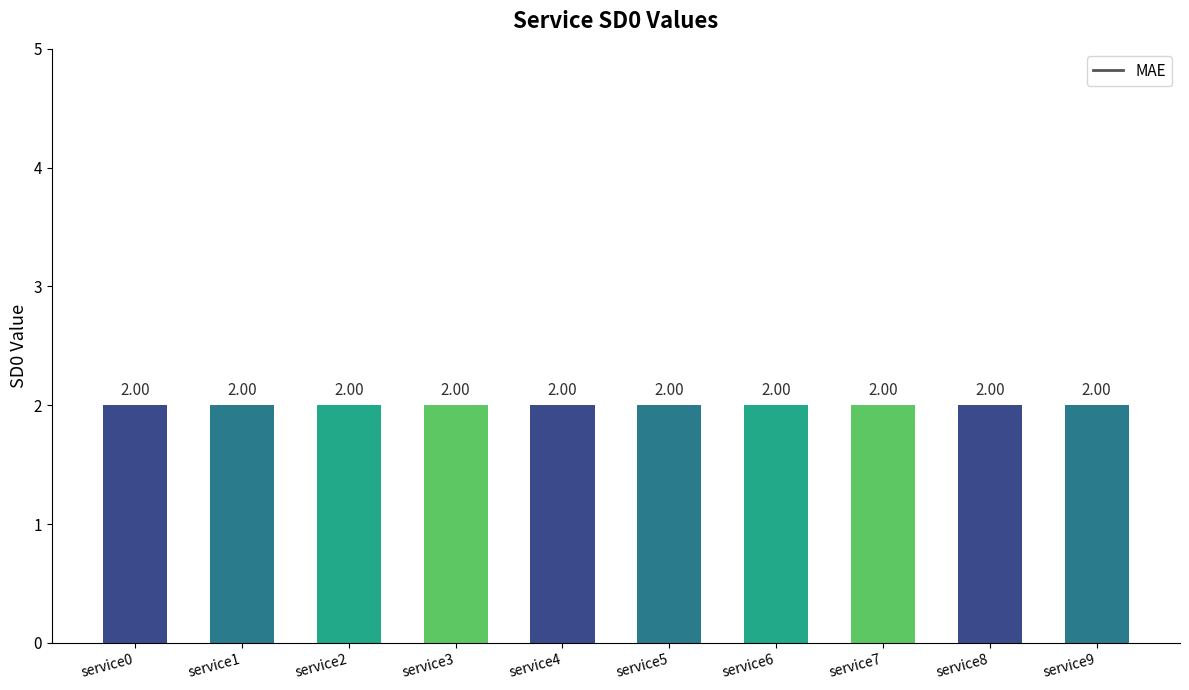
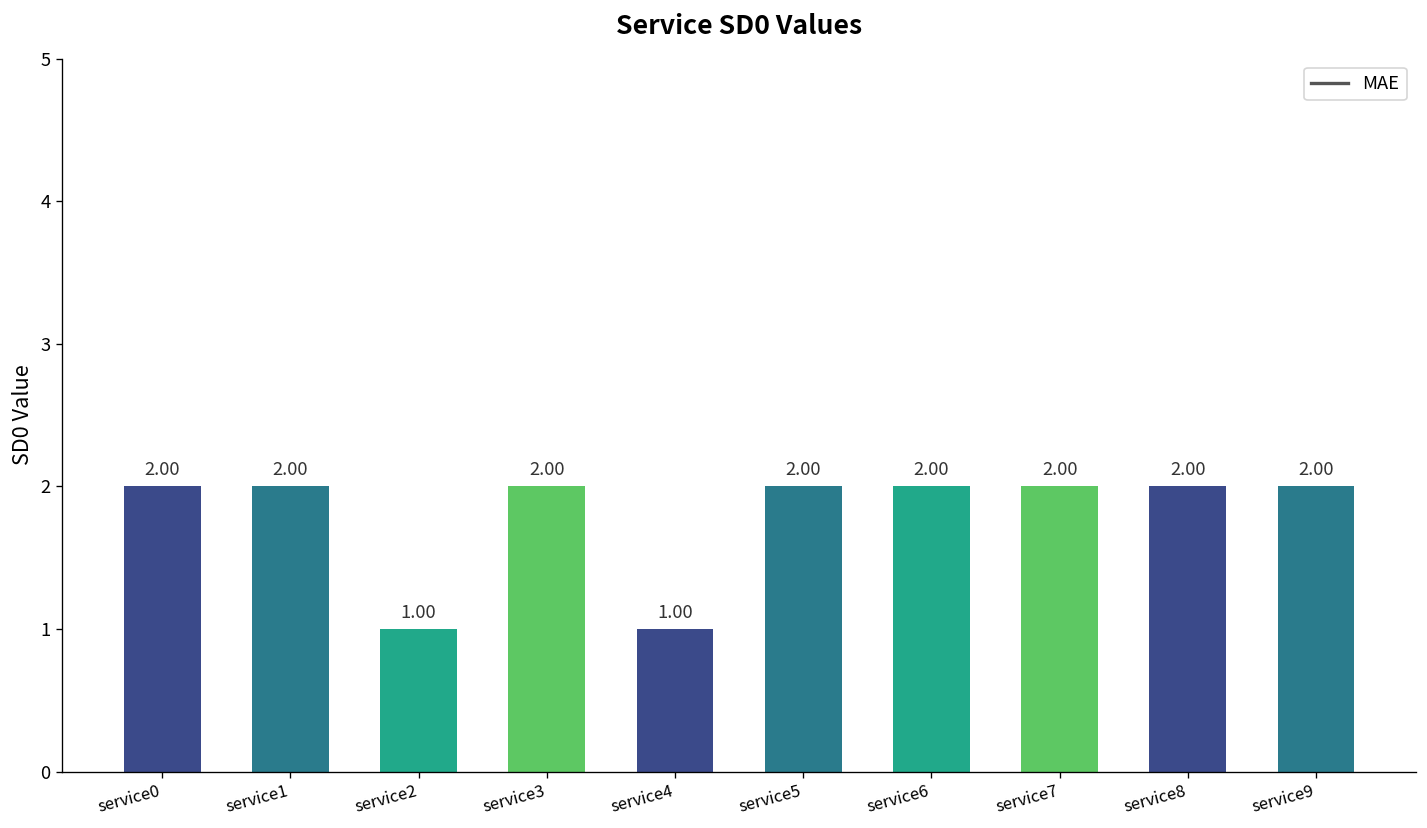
service2: 2.00 -> 1.00
service4: 2.00 -> 1.00
